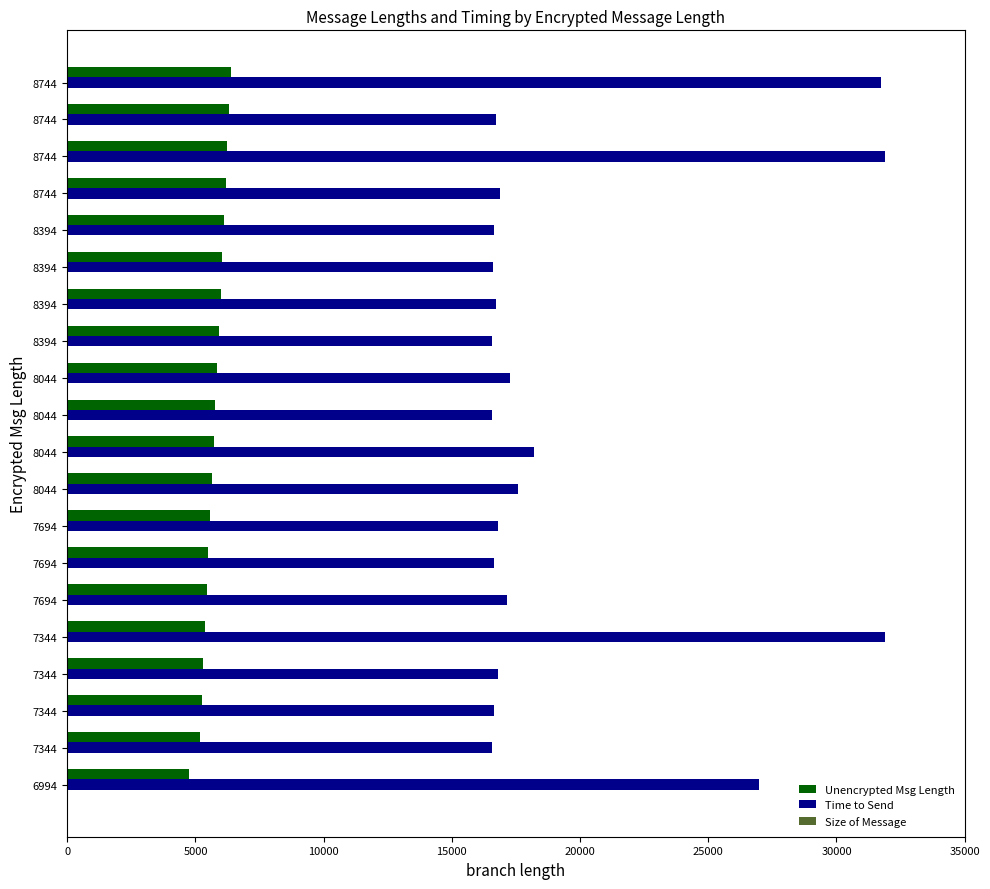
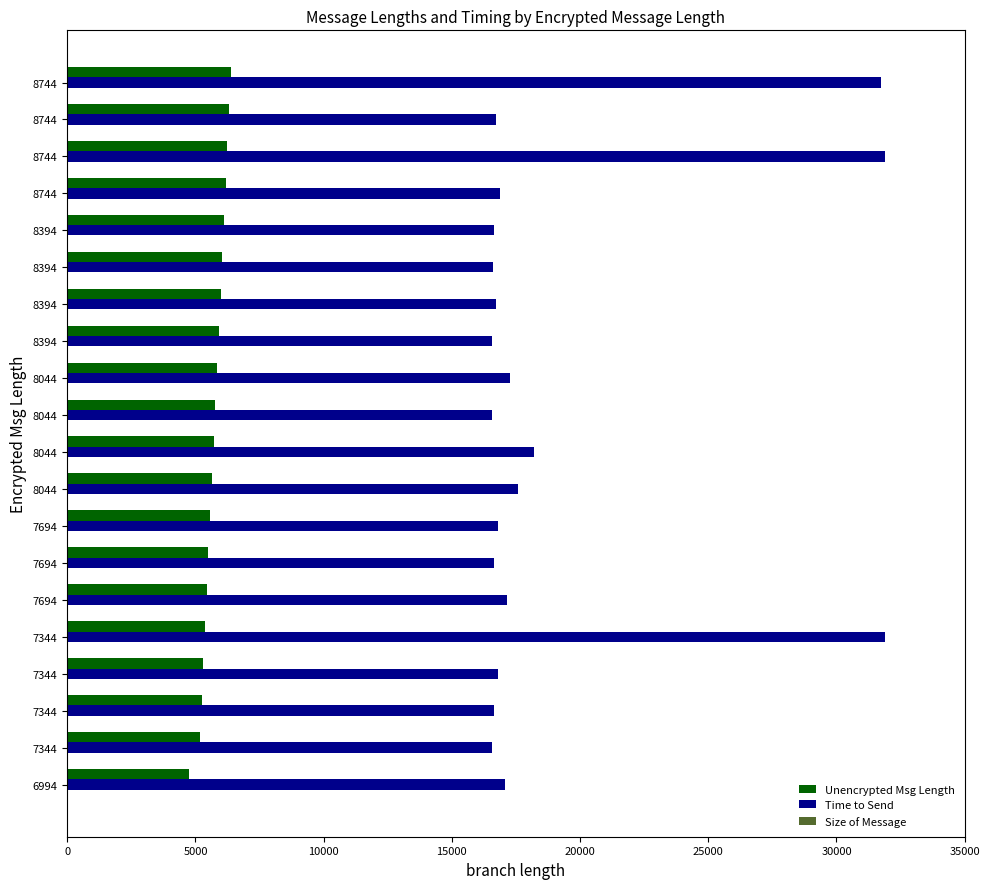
Time to Send, 6994: 27000 -> 17100
